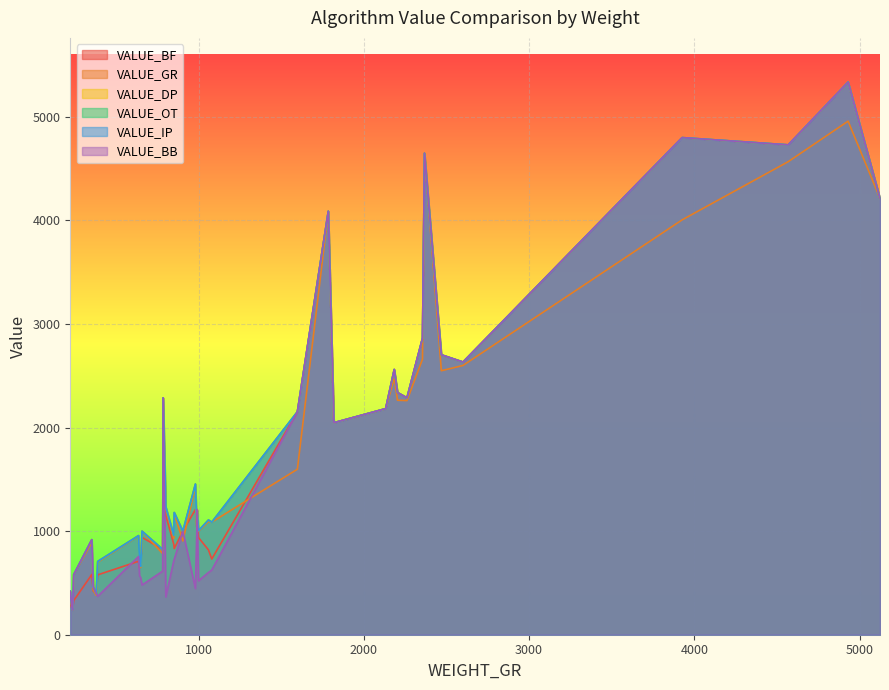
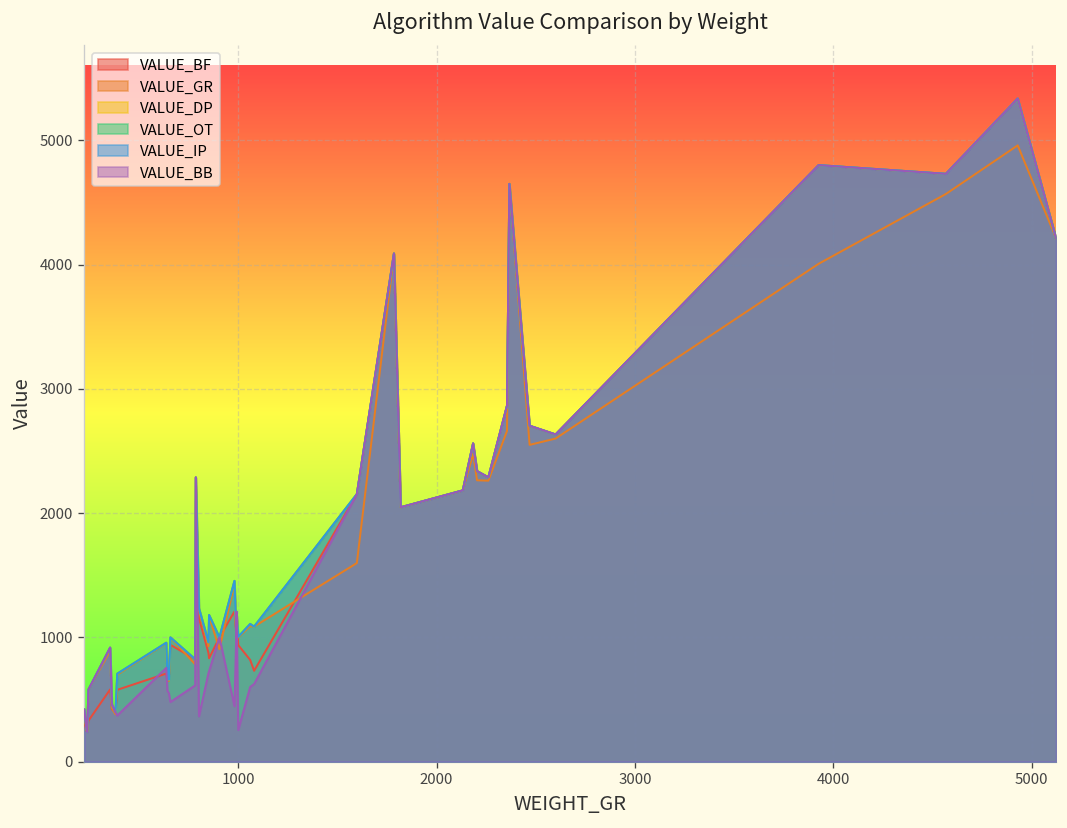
VALUE_BB, 1000: 520 -> 260
